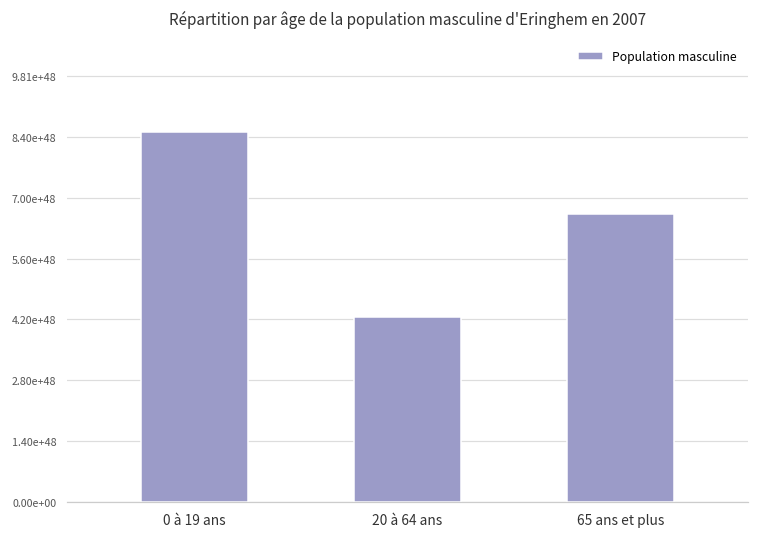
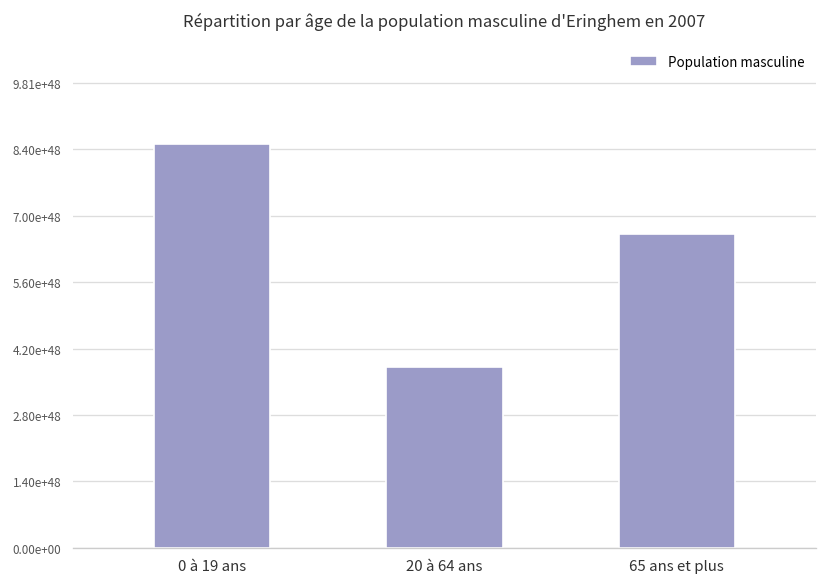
20 à 64 ans: 4300000000000000000000000000000000000000000000000 -> 3800000000000000000000000000000000000000000000000
